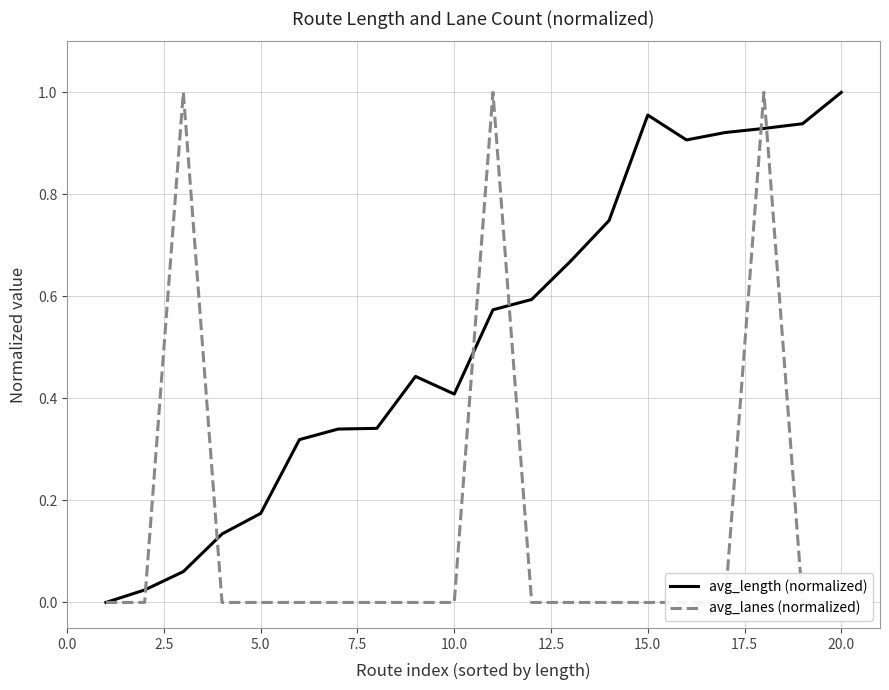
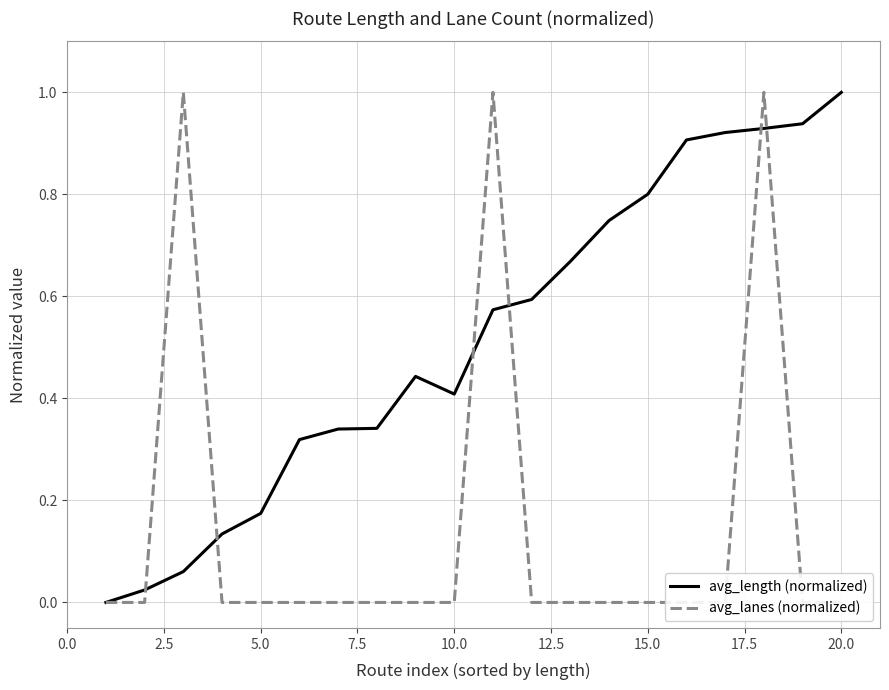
avg_length (normalized), 15.0: 0.96 -> 0.80
